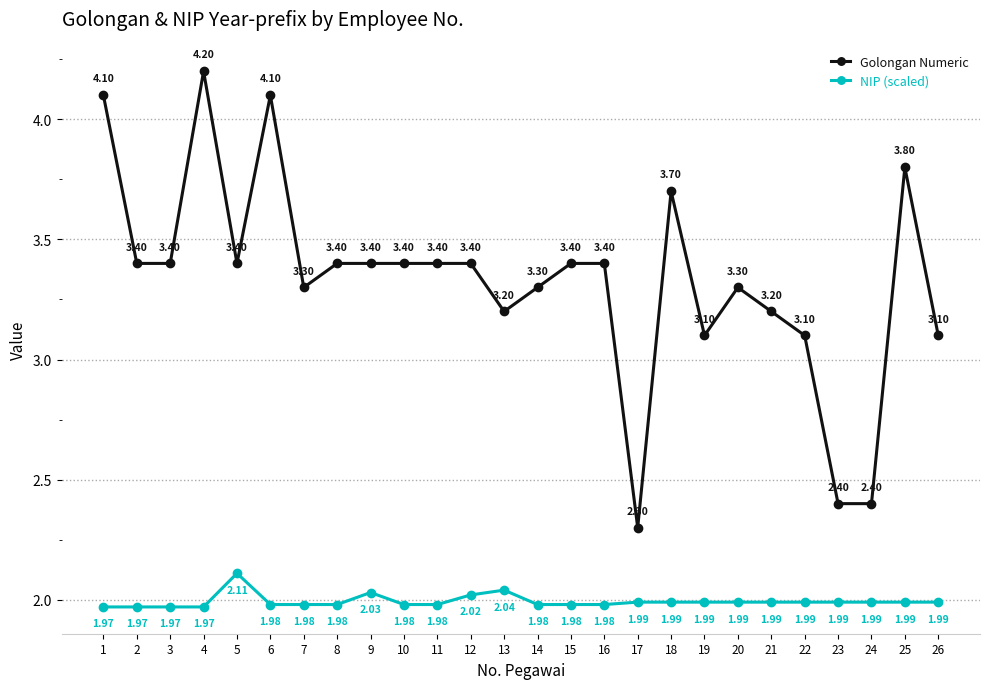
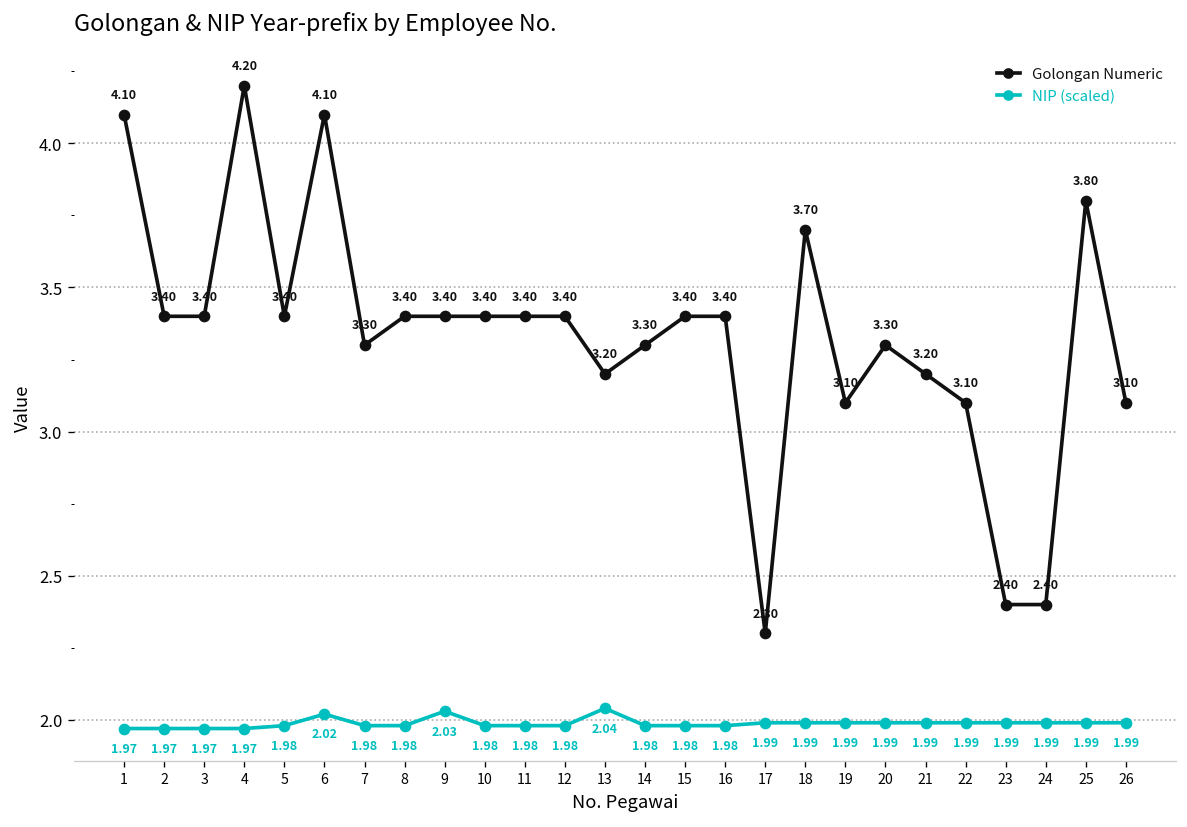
NIP (scaled), 5: 2.11 -> 1.98
NIP (scaled), 6: 1.98 -> 2.02
NIP (scaled), 12: 2.02 -> 1.98
